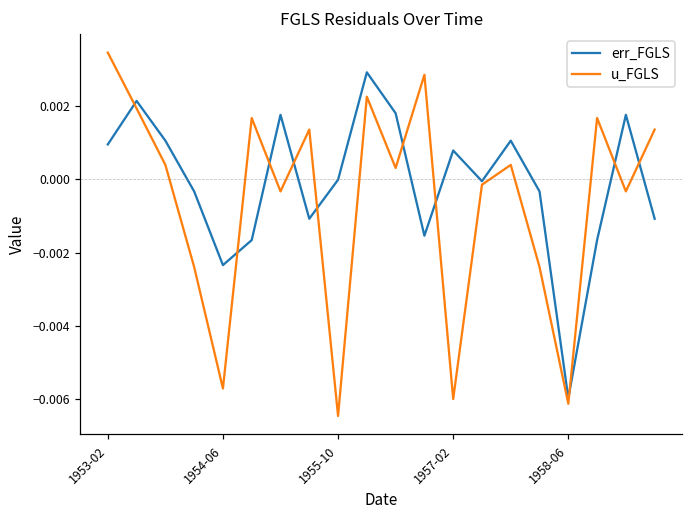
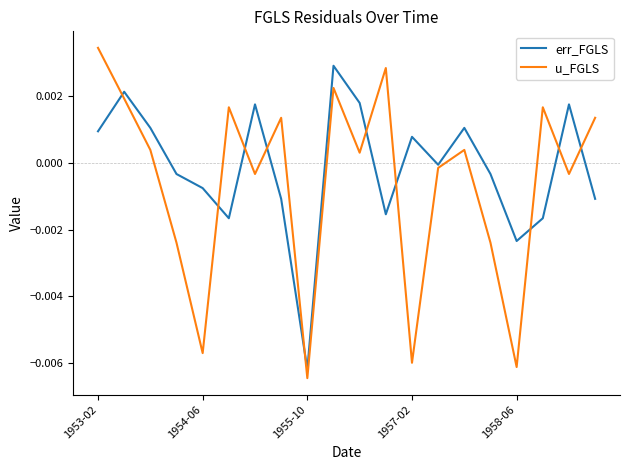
err_FGLS, 1954-06: -0.0023 -> -0.0008
err_FGLS, 1955-10: 0.0000 -> -0.0062
err_FGLS, 1958-06: -0.0060 -> -0.0023
